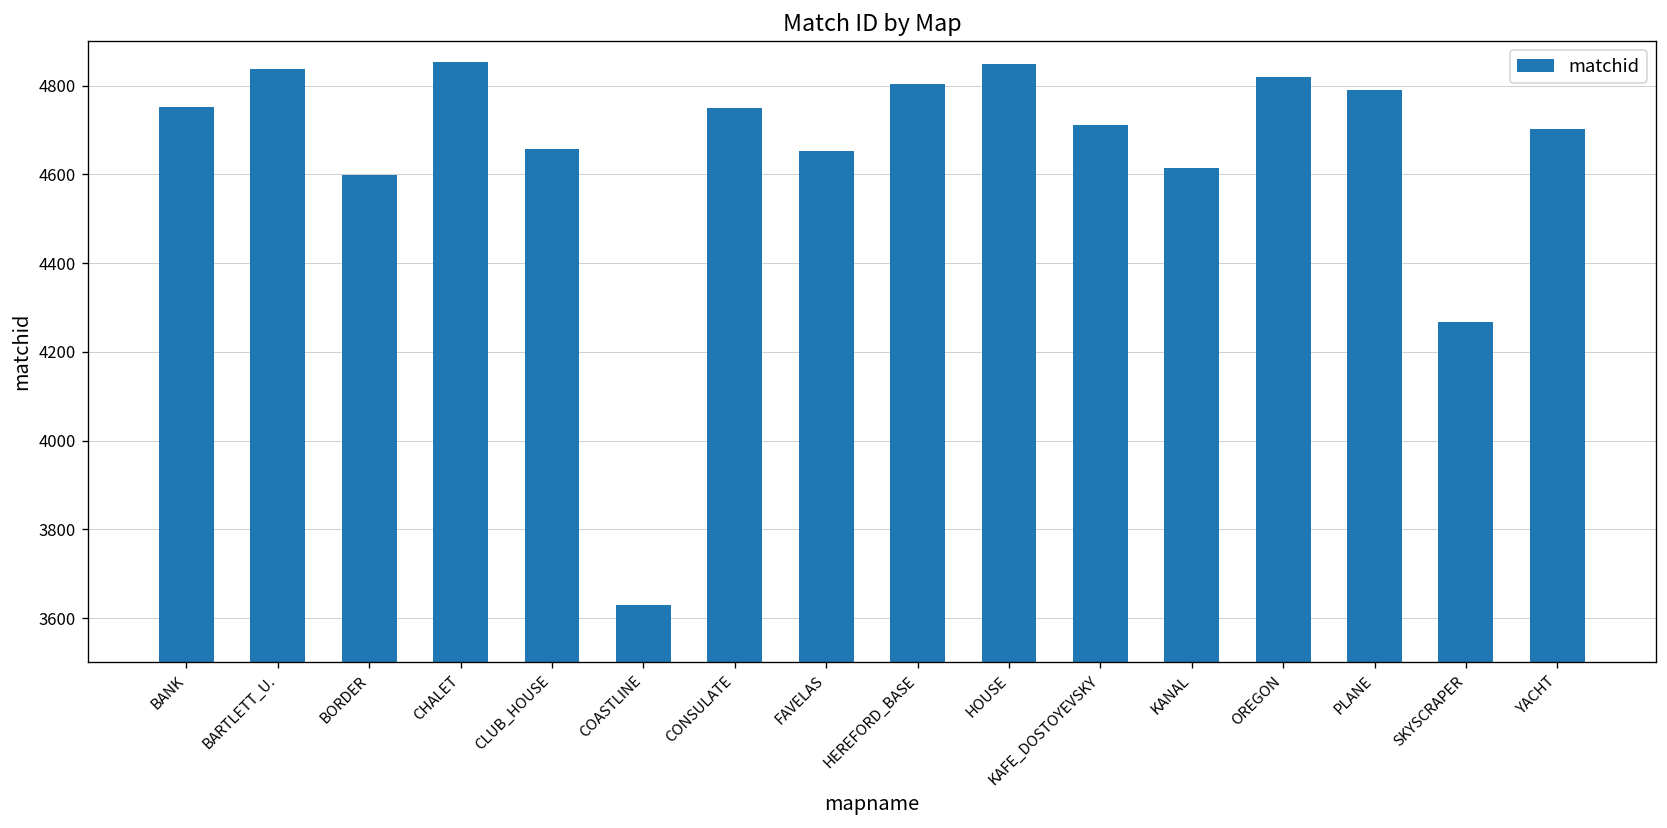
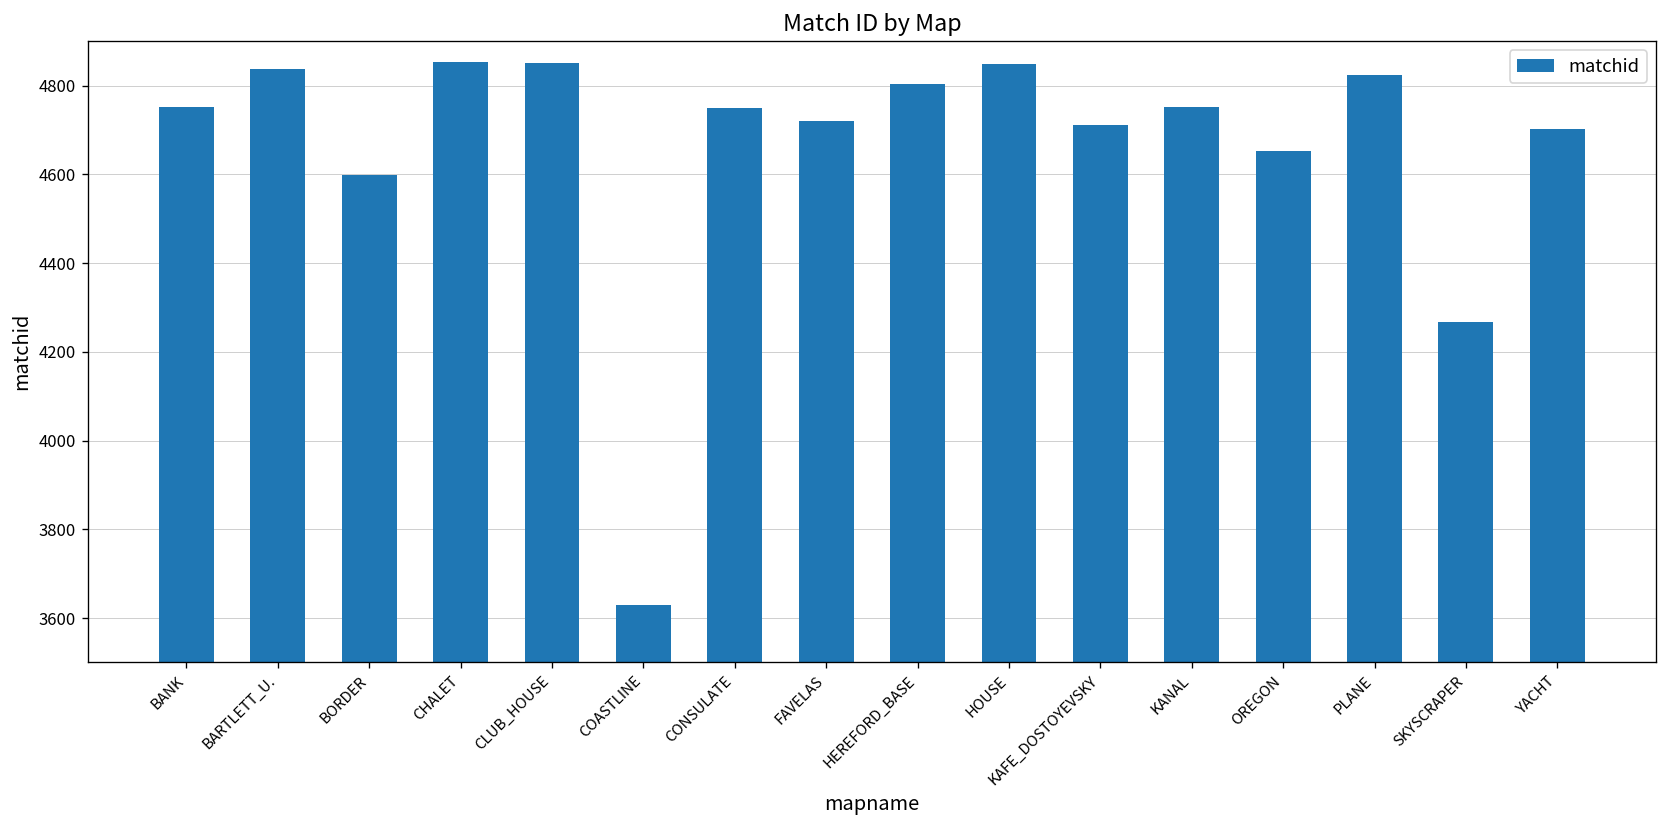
CLUB_HOUSE: 4660 -> 4850
FAVELAS: 4650 -> 4720
KANAL: 4610 -> 4750
OREGON: 4820 -> 4650
PLANE: 4790 -> 4820
